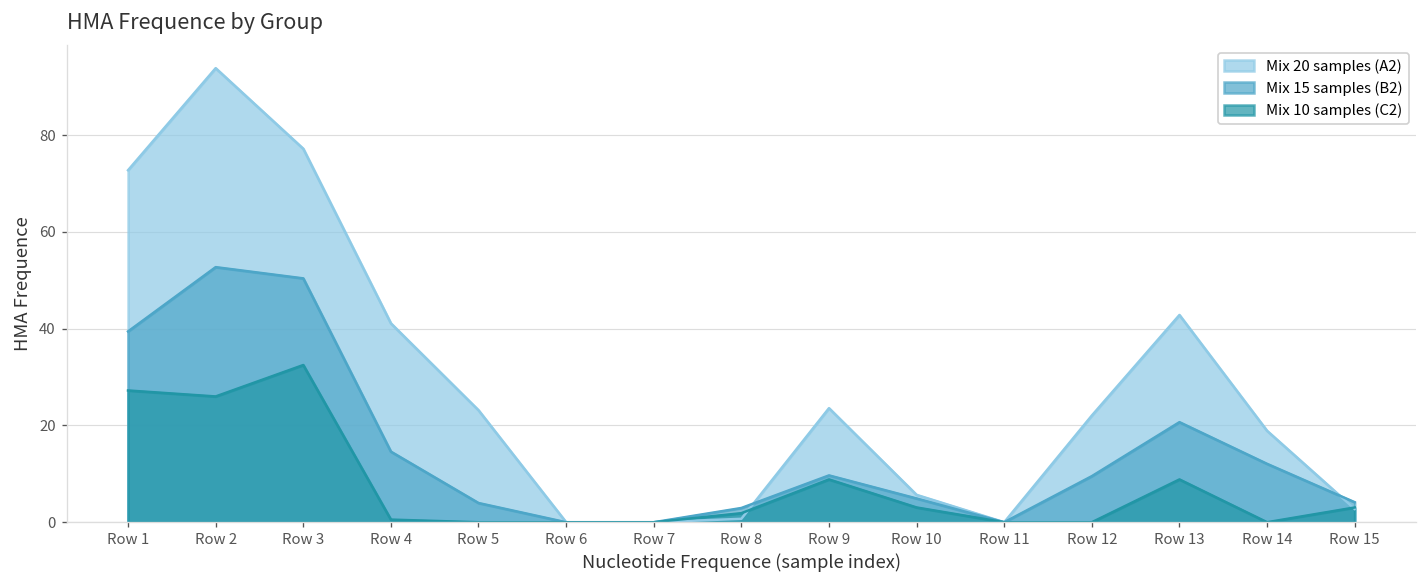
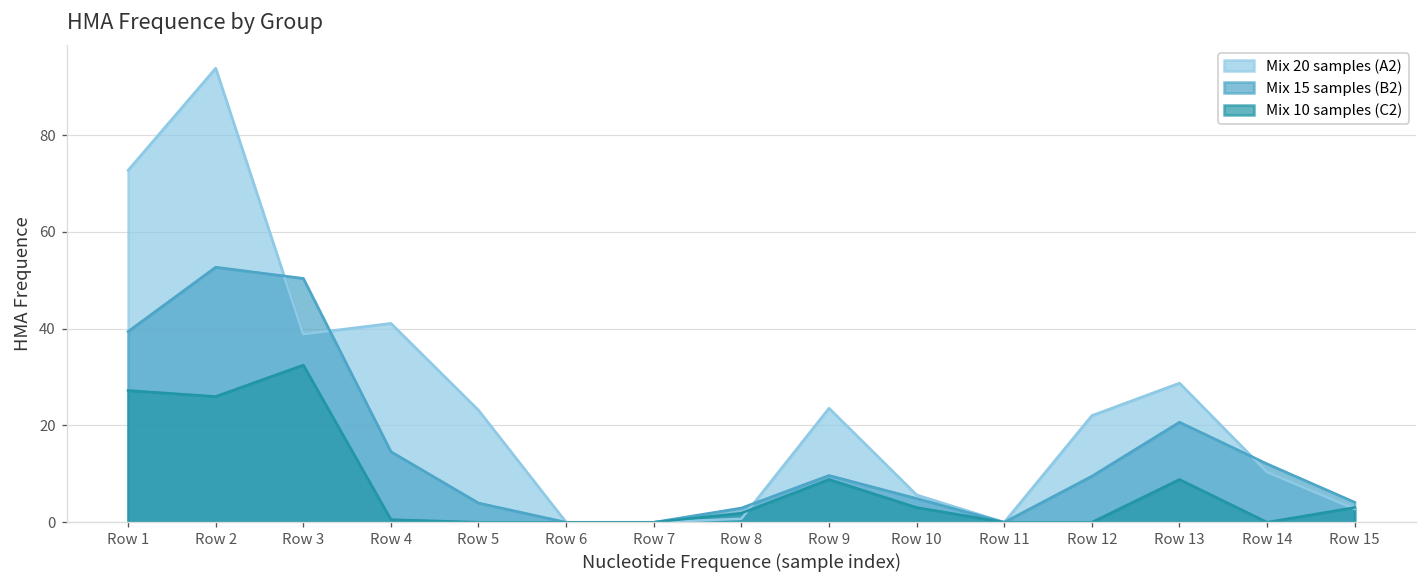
Mix 20 samples (A2), Row 3: 77 -> 39
Mix 20 samples (A2), Row 13: 43 -> 29
Mix 20 samples (A2), Row 14: 19 -> 10
